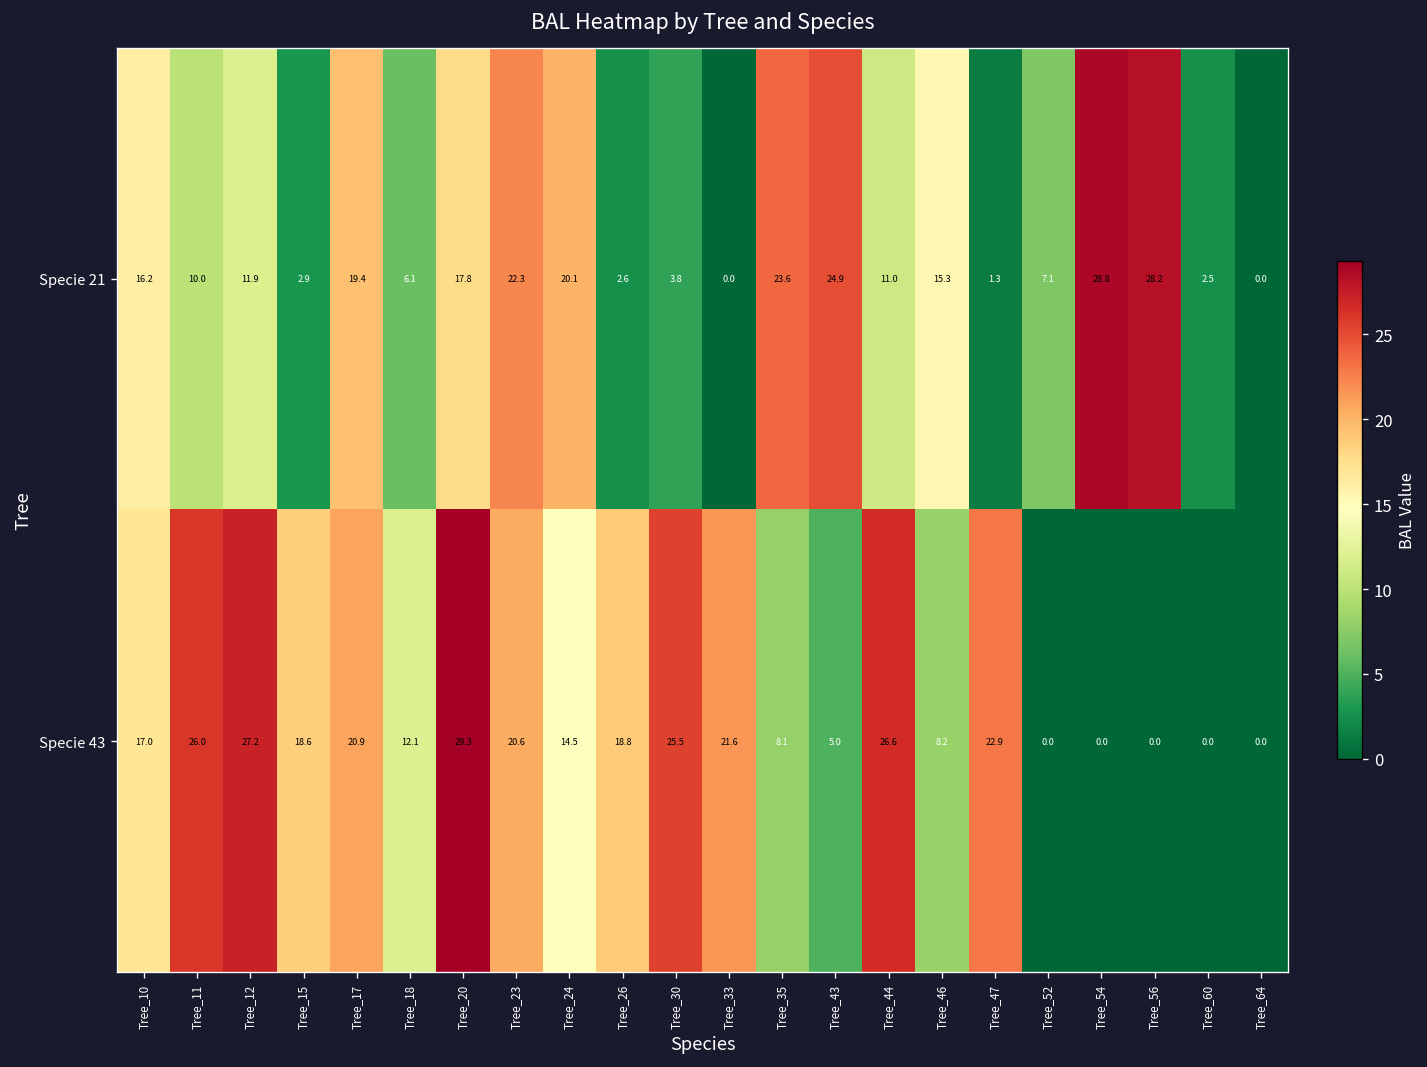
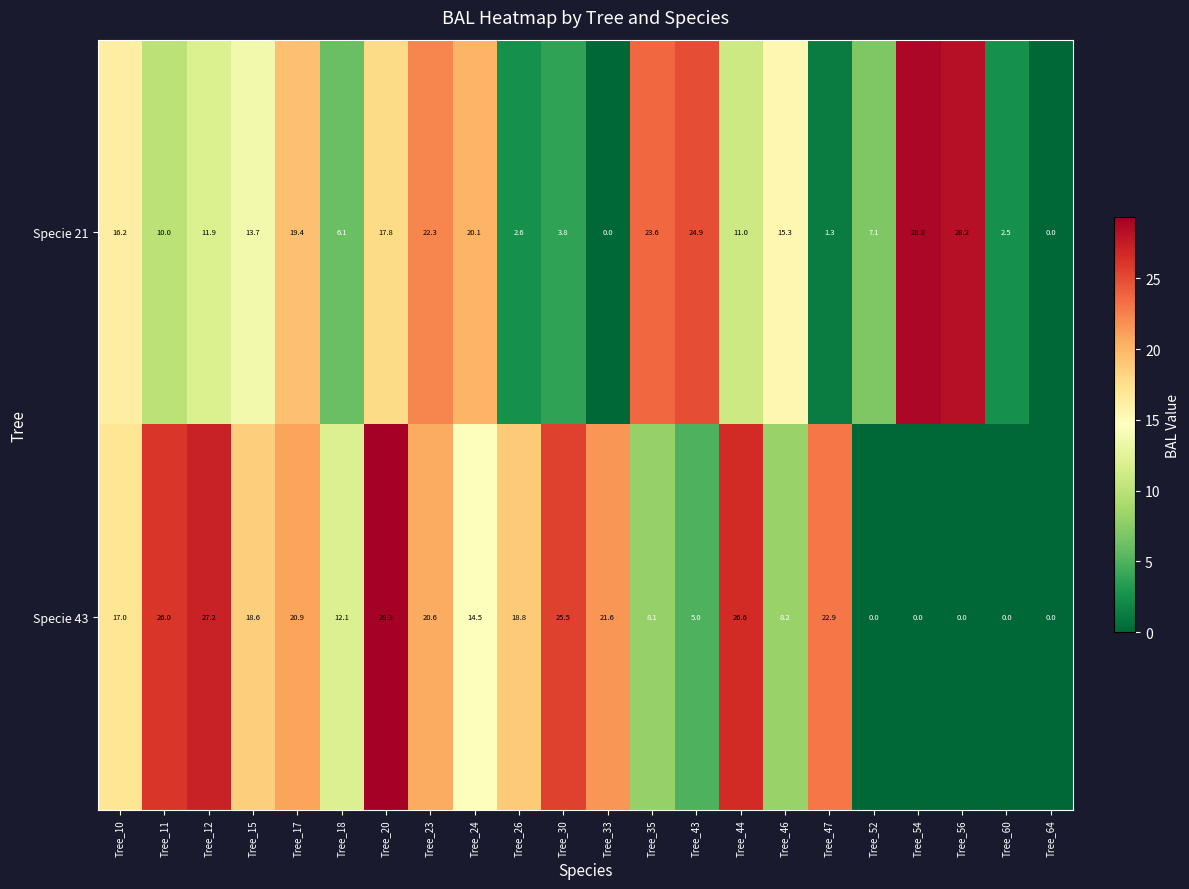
Specie 21, Tree_15: 2.9 -> 13.7
